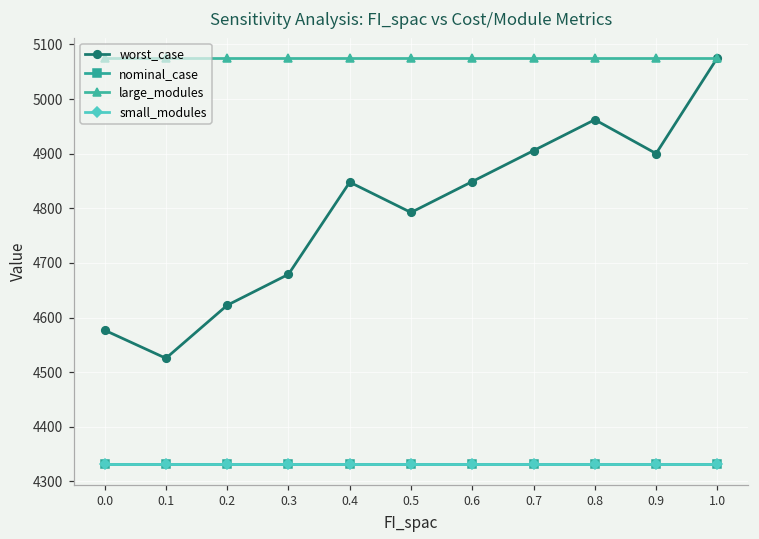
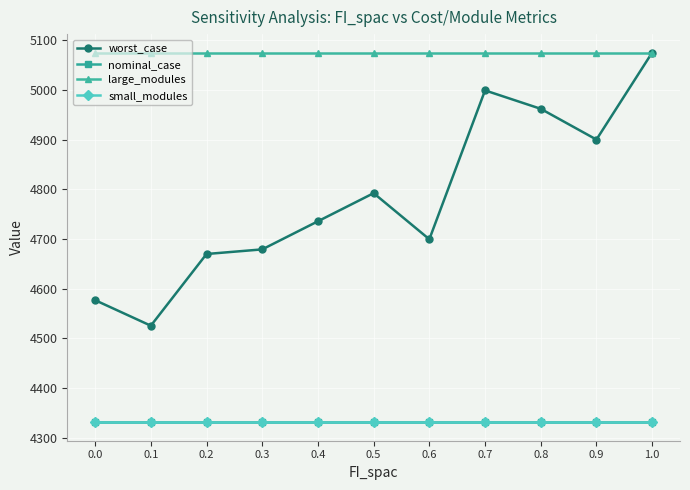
worst_case, 0.2: 4620 -> 4670
worst_case, 0.4: 4850 -> 4740
worst_case, 0.6: 4850 -> 4700
worst_case, 0.7: 4910 -> 5000
